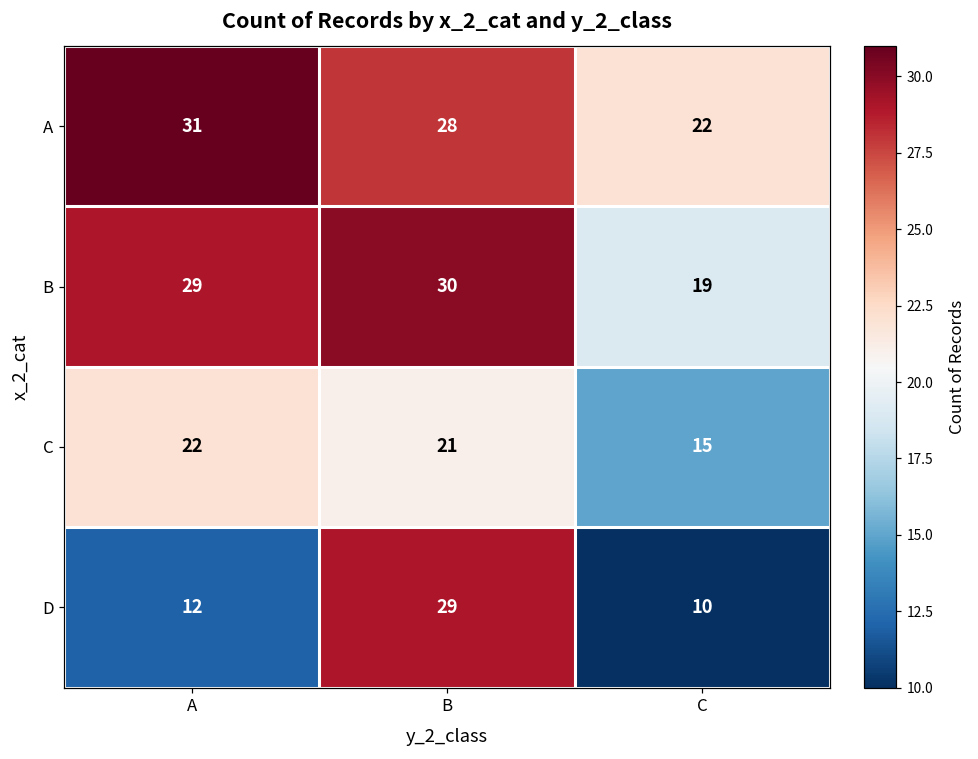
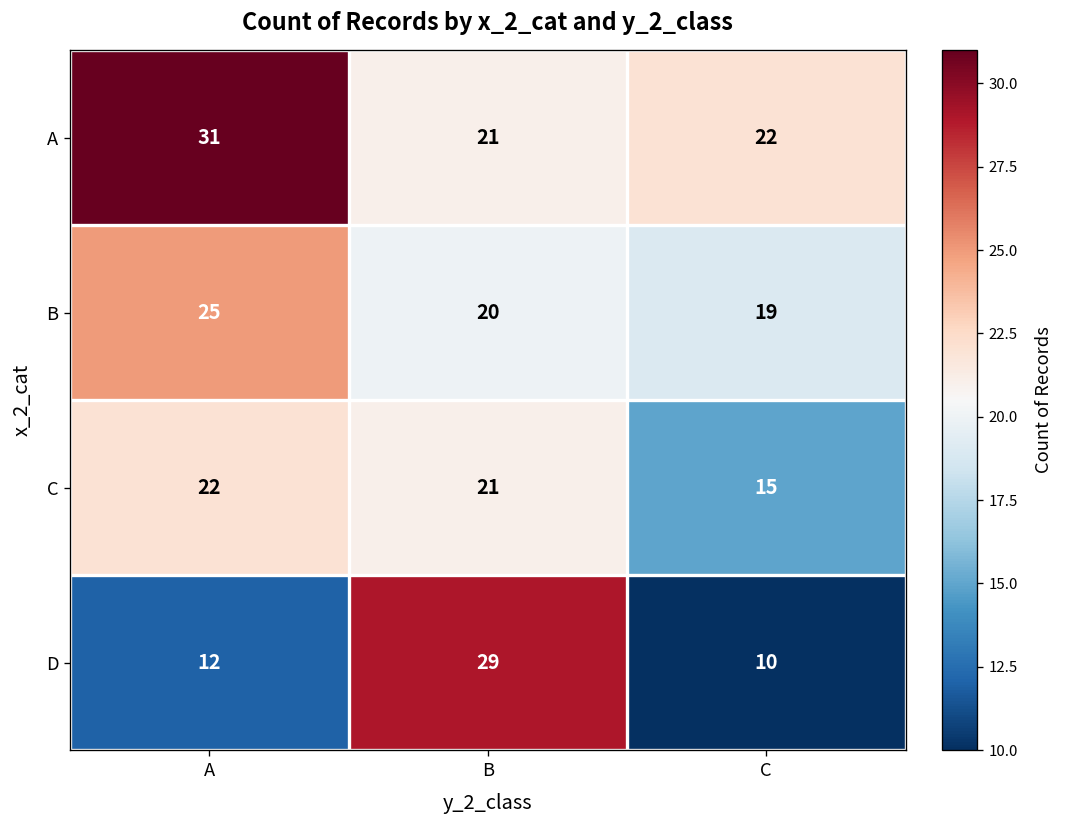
A, B: 28 -> 21
B, A: 29 -> 25
B, B: 30 -> 20
